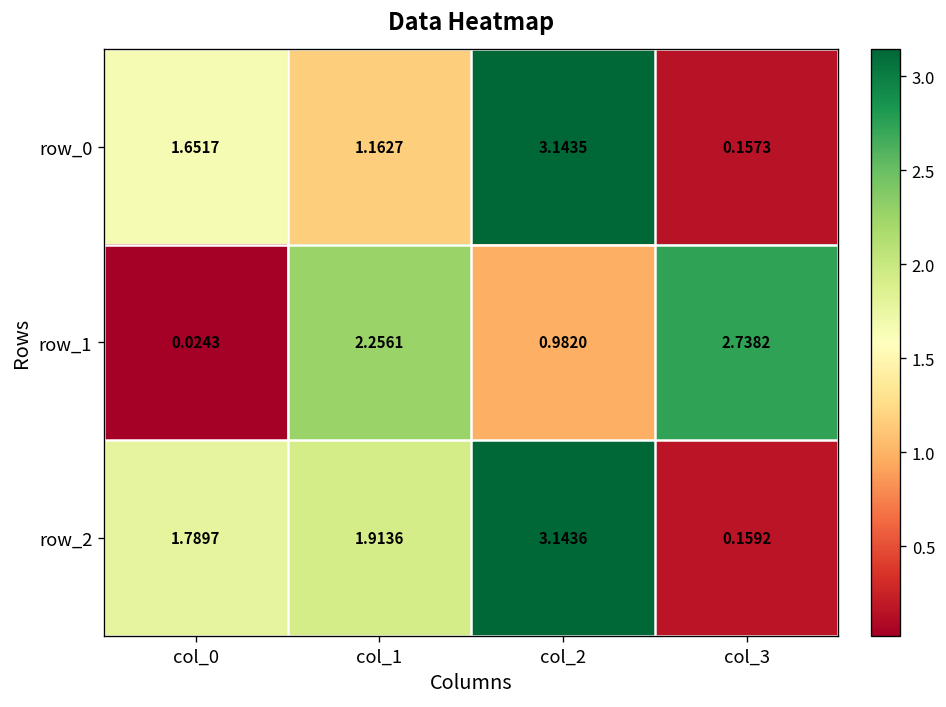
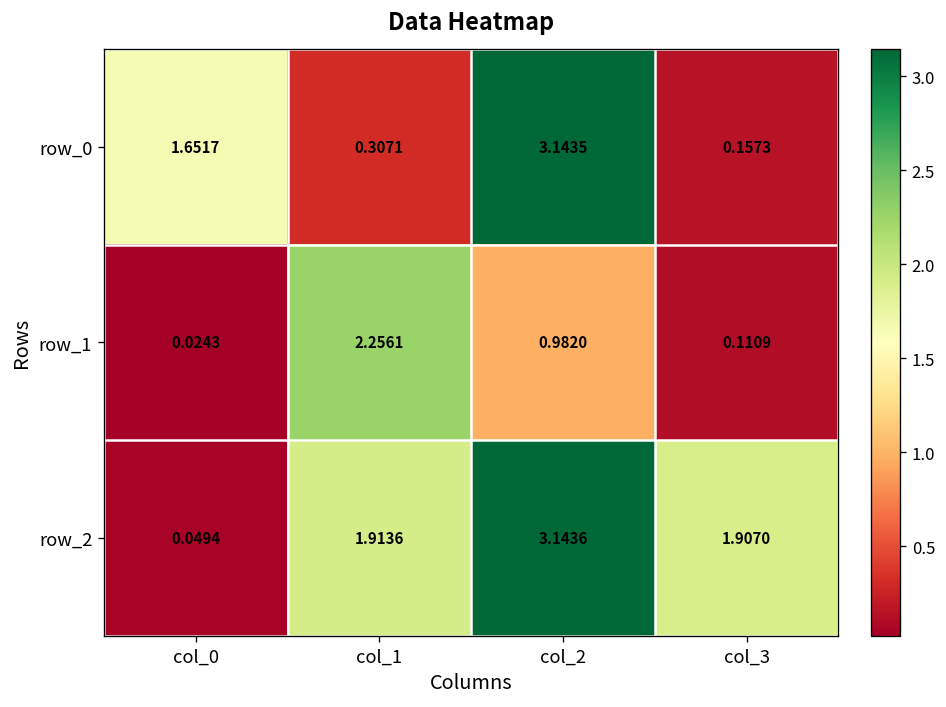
row_0, col_1: 1.1627 -> 0.3071
row_1, col_3: 2.7382 -> 0.1109
row_2, col_0: 1.7897 -> 0.0494
row_2, col_3: 0.1592 -> 1.9070
